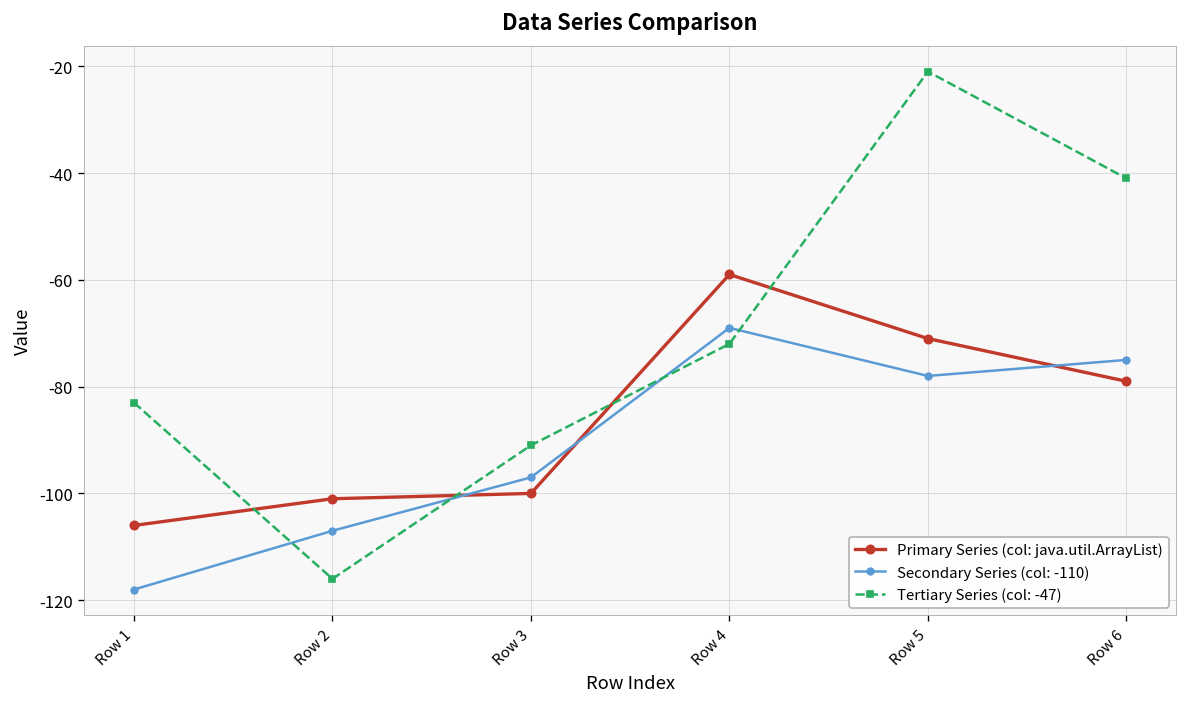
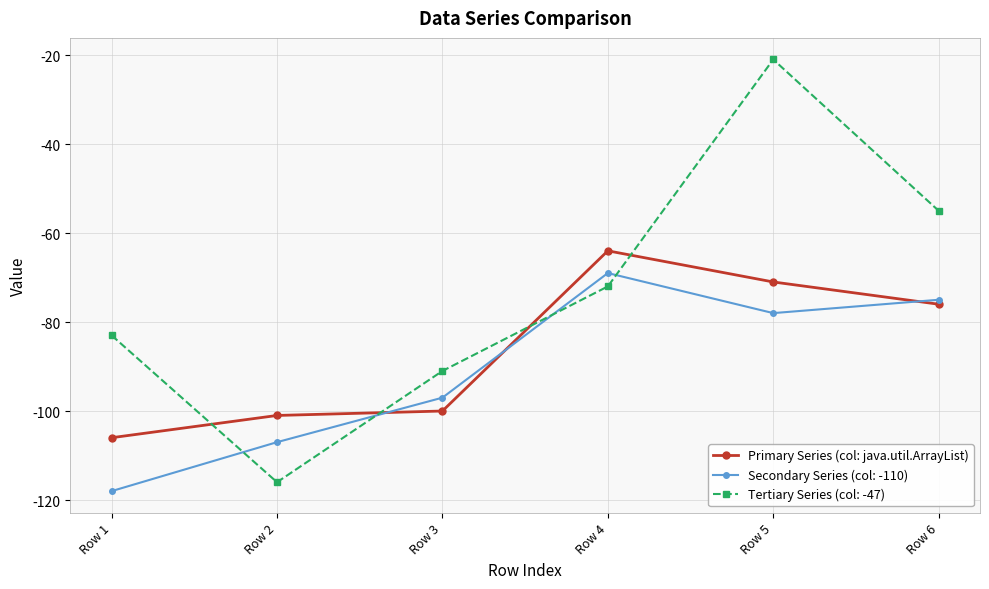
Primary Series (col: java.util.ArrayList), Row 4: -59 -> -64
Primary Series (col: java.util.ArrayList), Row 6: -79 -> -76
Tertiary Series (col: -47), Row 6: -41 -> -55
